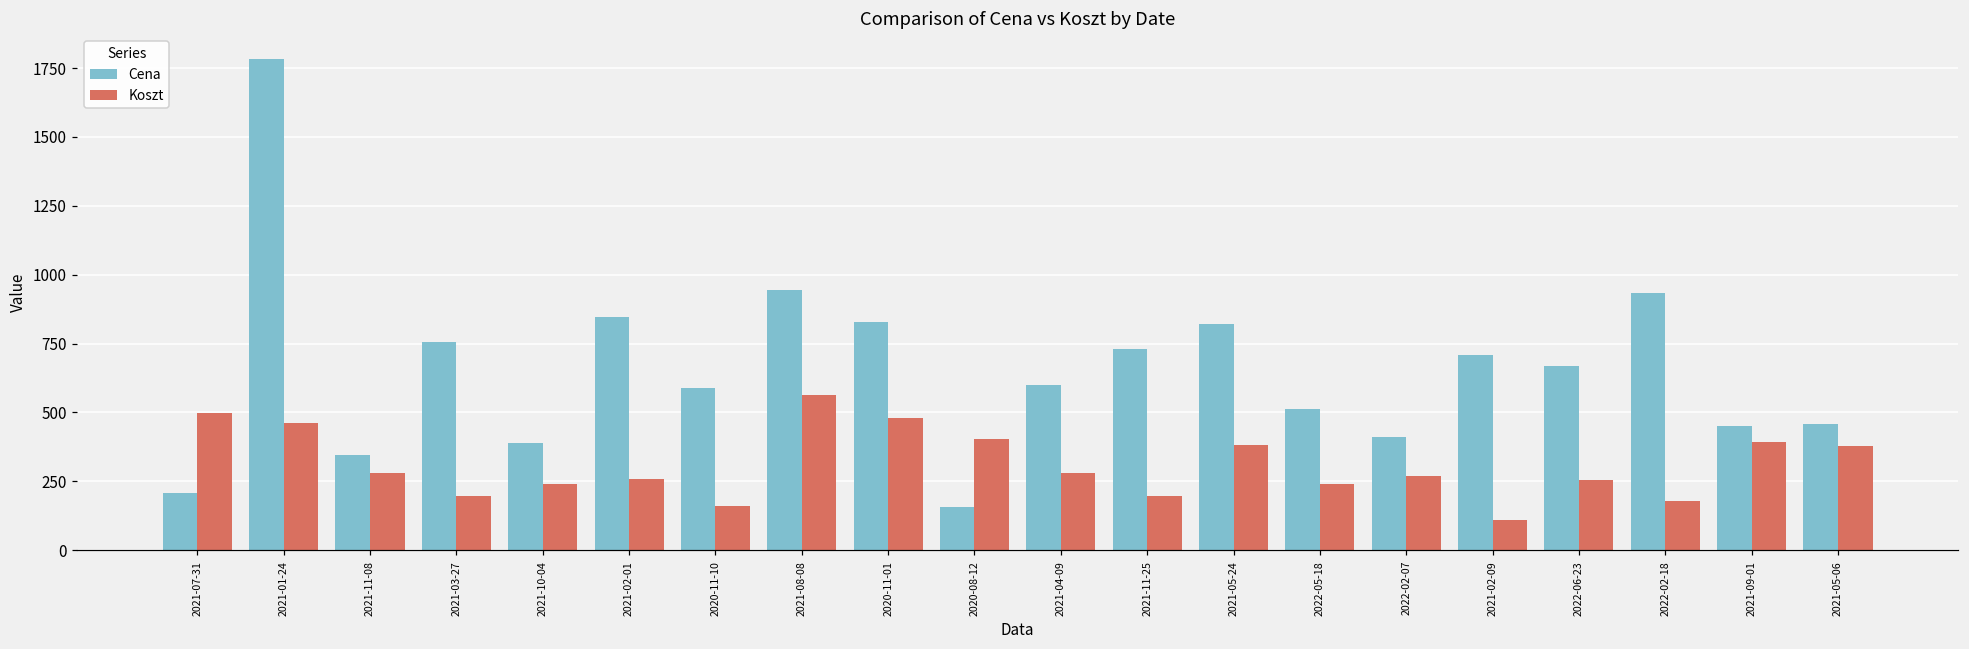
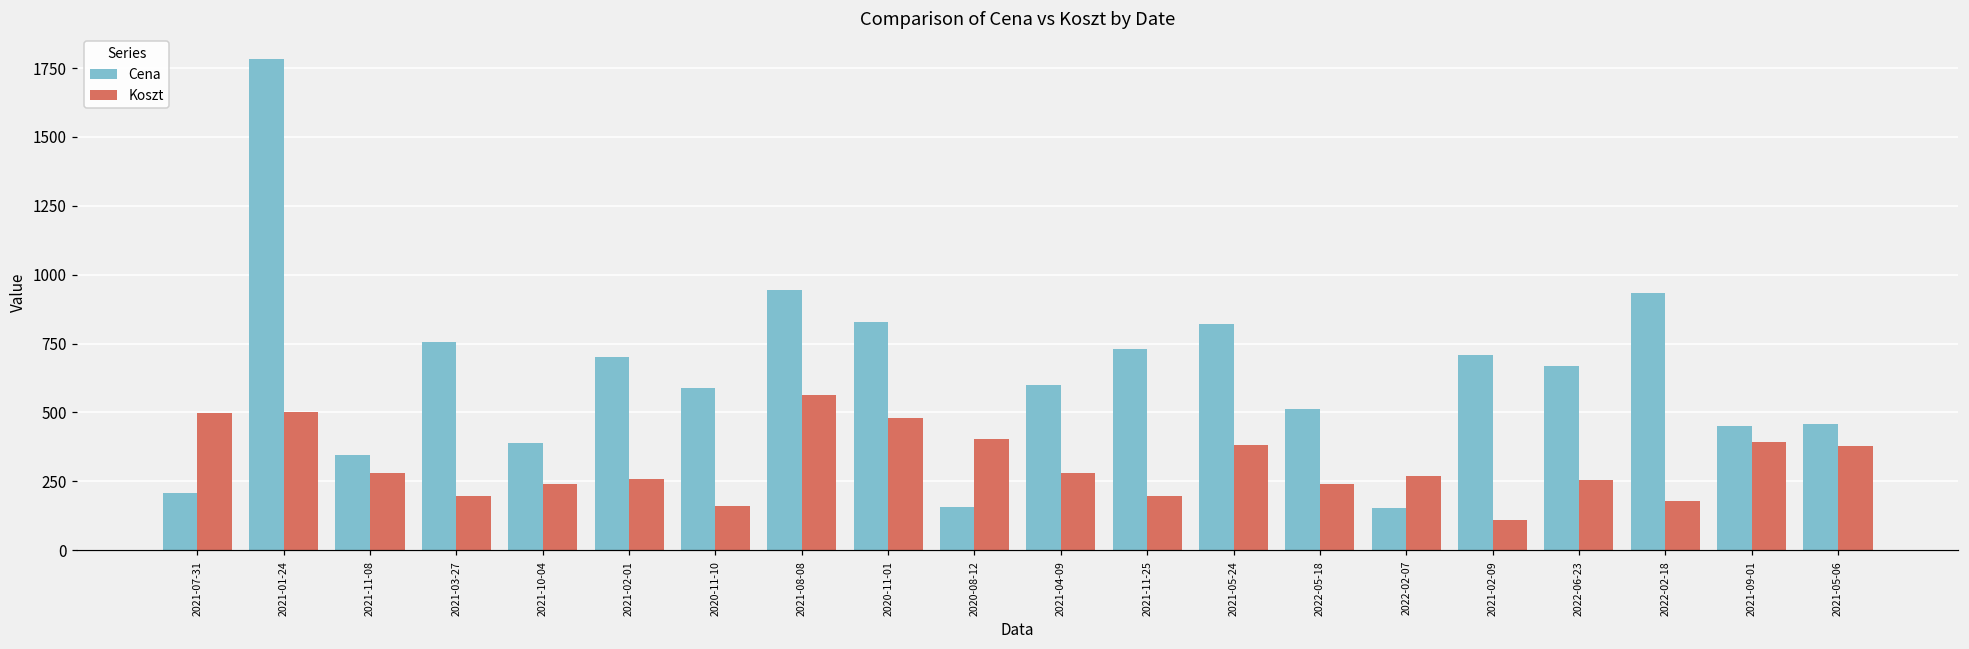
Koszt, 2021-01-24: 460 -> 500
Cena, 2021-02-01: 850 -> 700
Cena, 2022-02-07: 410 -> 150
